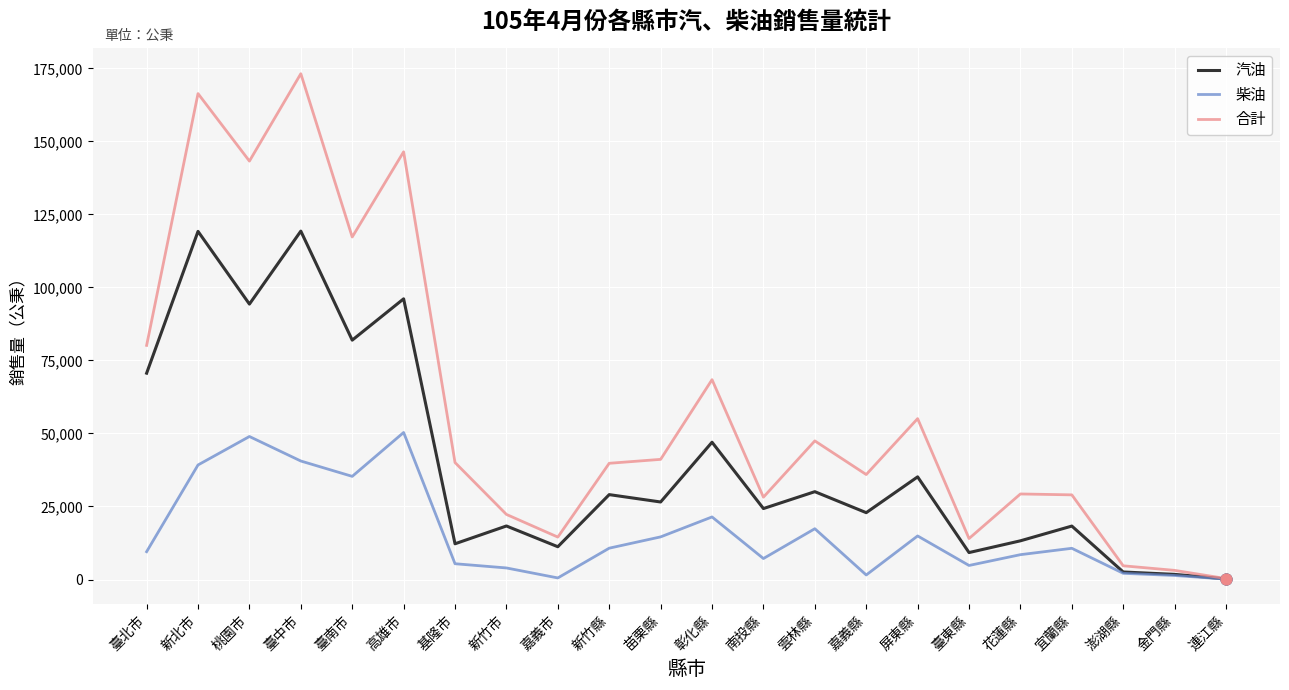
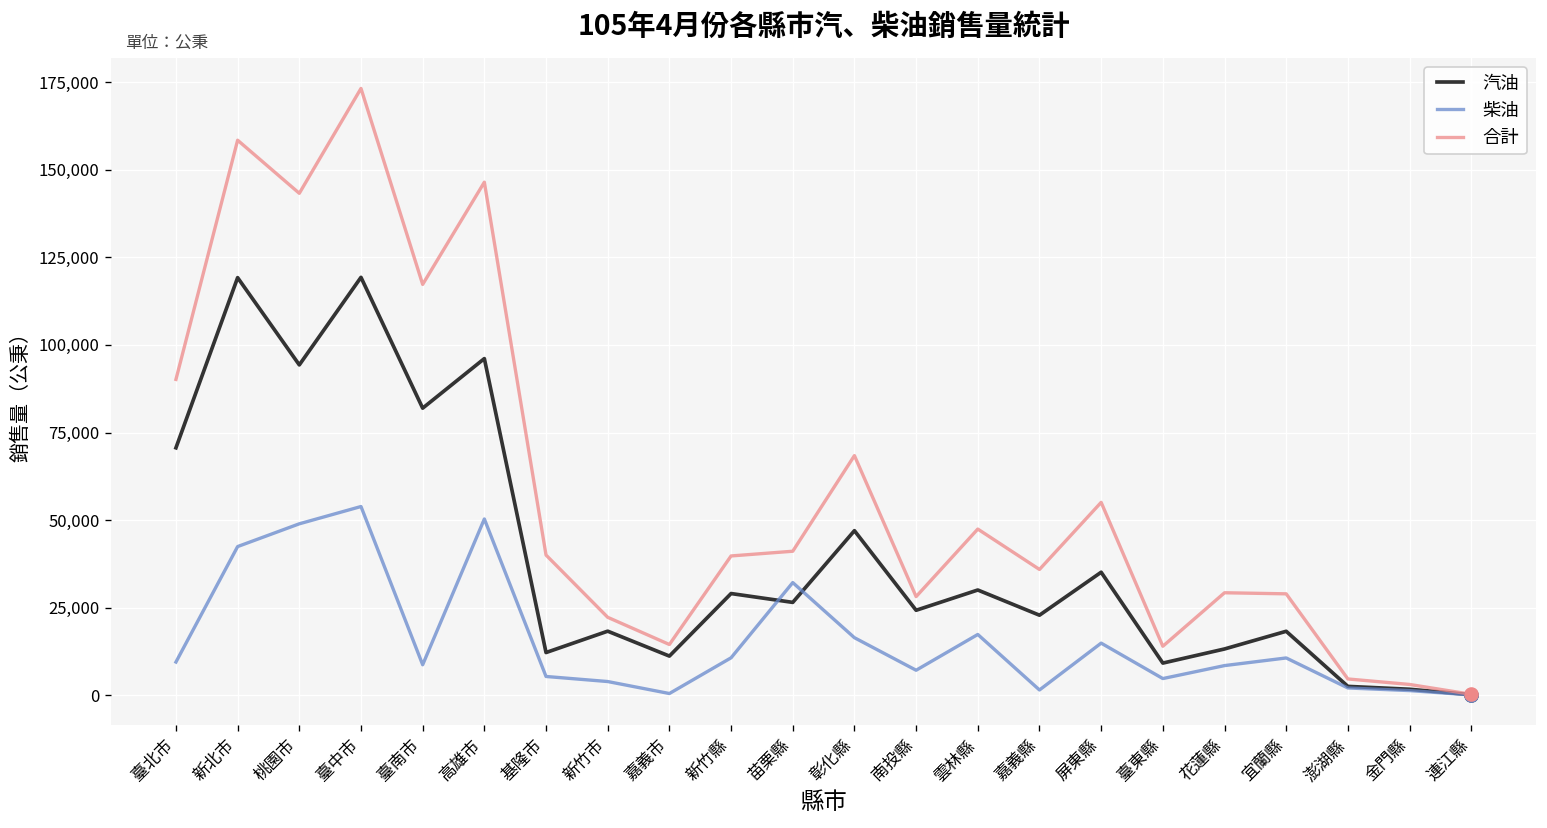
合計, 臺北市: 80,000 -> 90,000
柴油, 新北市: 39,000 -> 42,000
合計, 新北市: 166,000 -> 158,000
柴油, 臺中市: 41,000 -> 54,000
柴油, 臺南市: 35,000 -> 9,000
柴油, 苗栗縣: 15,000 -> 32,000
柴油, 彰化縣: 21,000 -> 16,000
